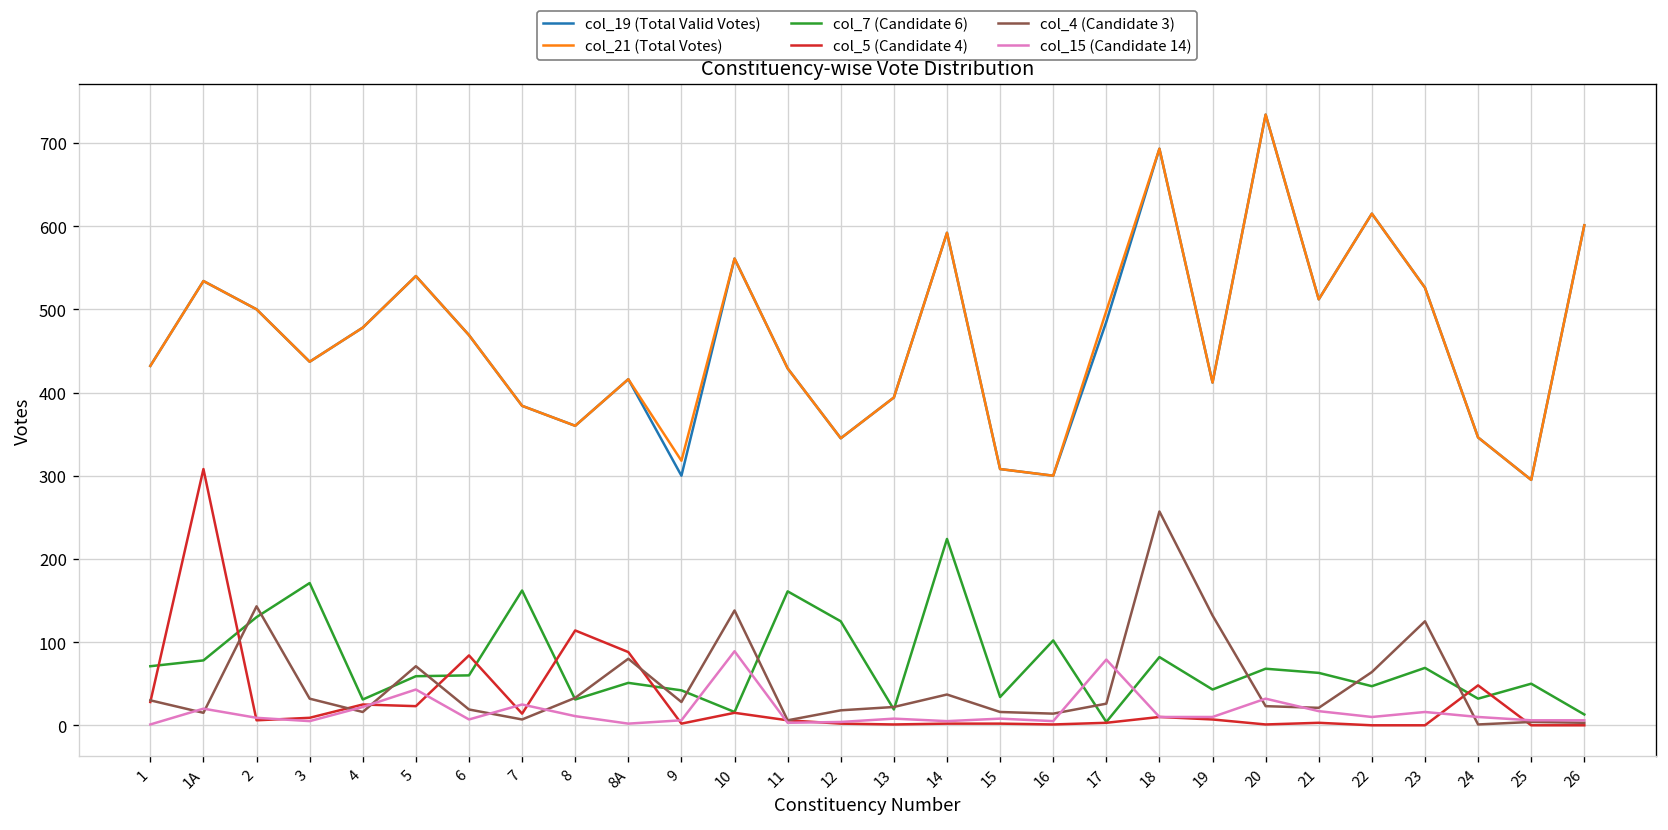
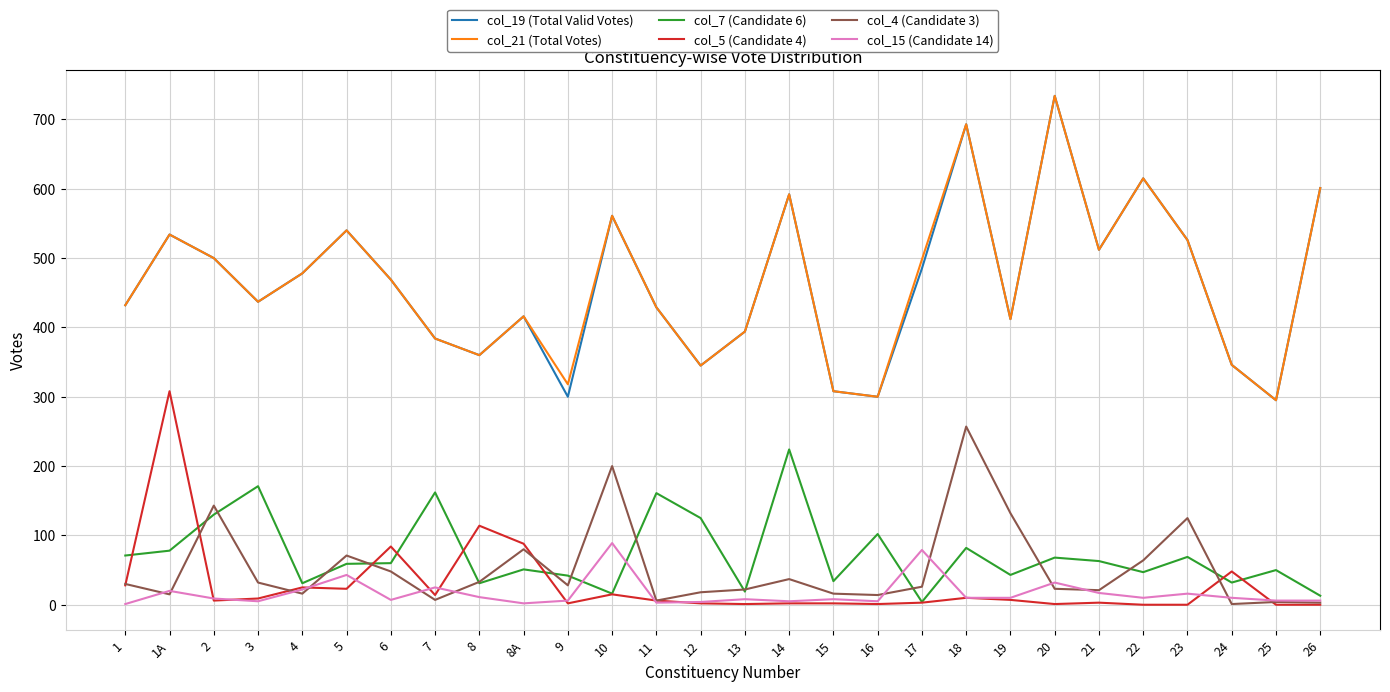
col_4 (Candidate 3), 6: 20 -> 50
col_4 (Candidate 3), 10: 140 -> 200
